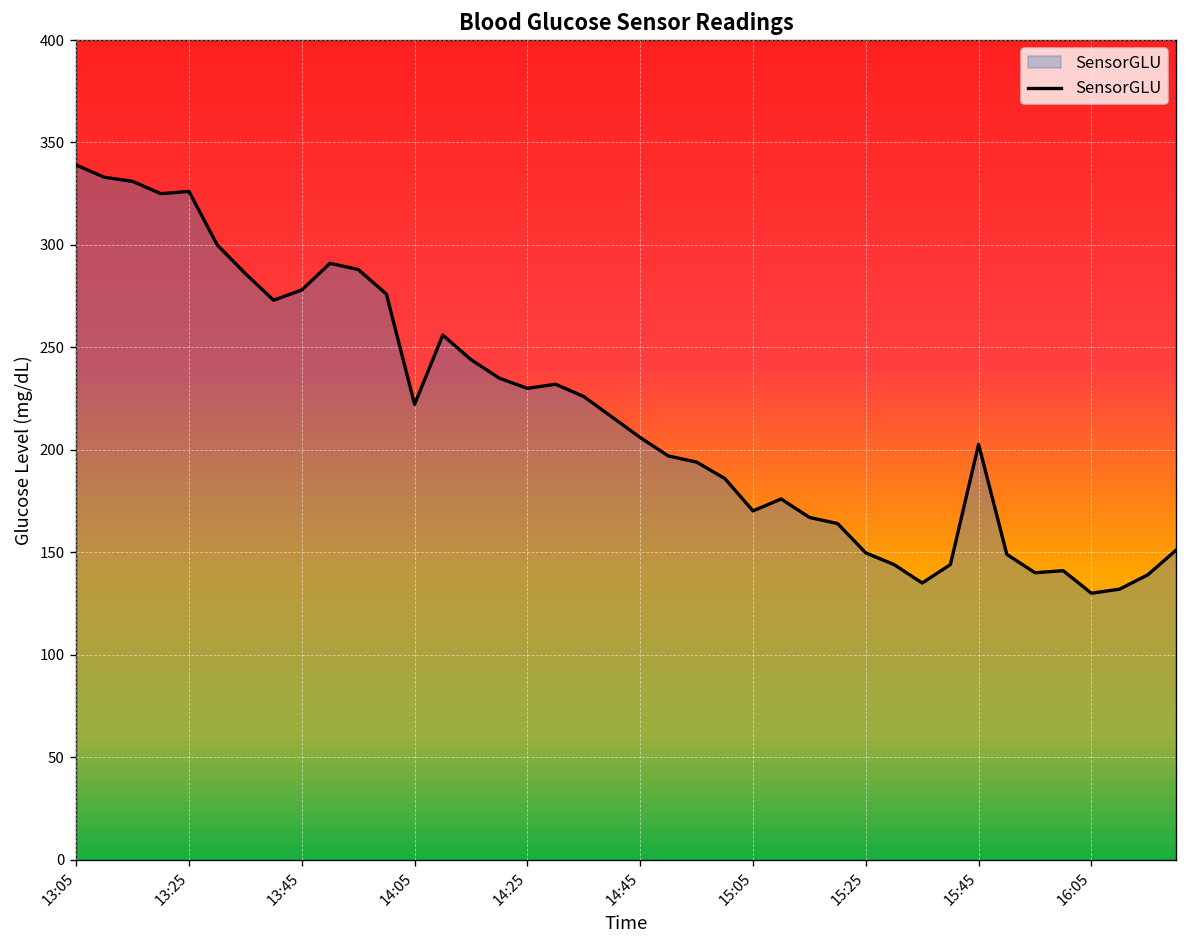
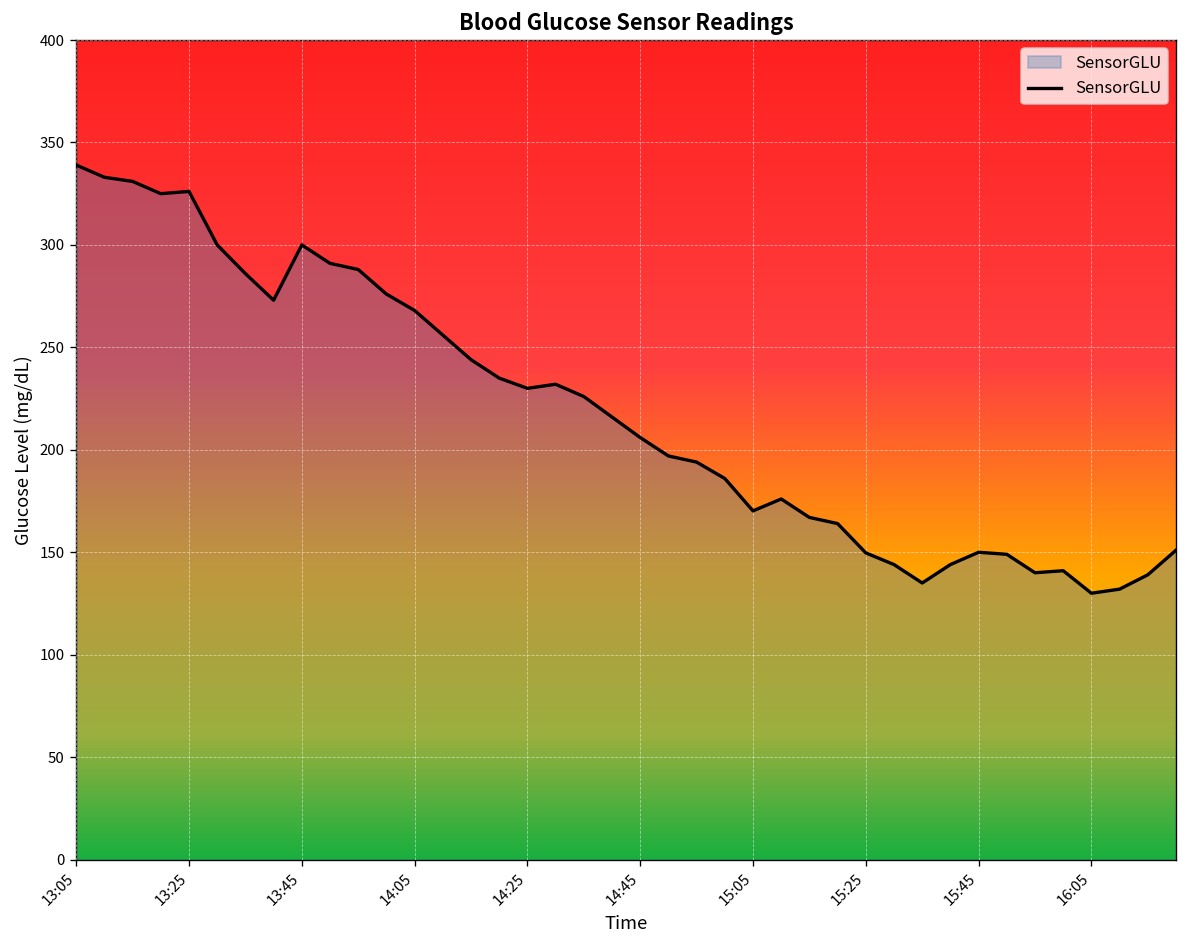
13:45: 278 -> 300
14:05: 222 -> 268
15:45: 203 -> 150
